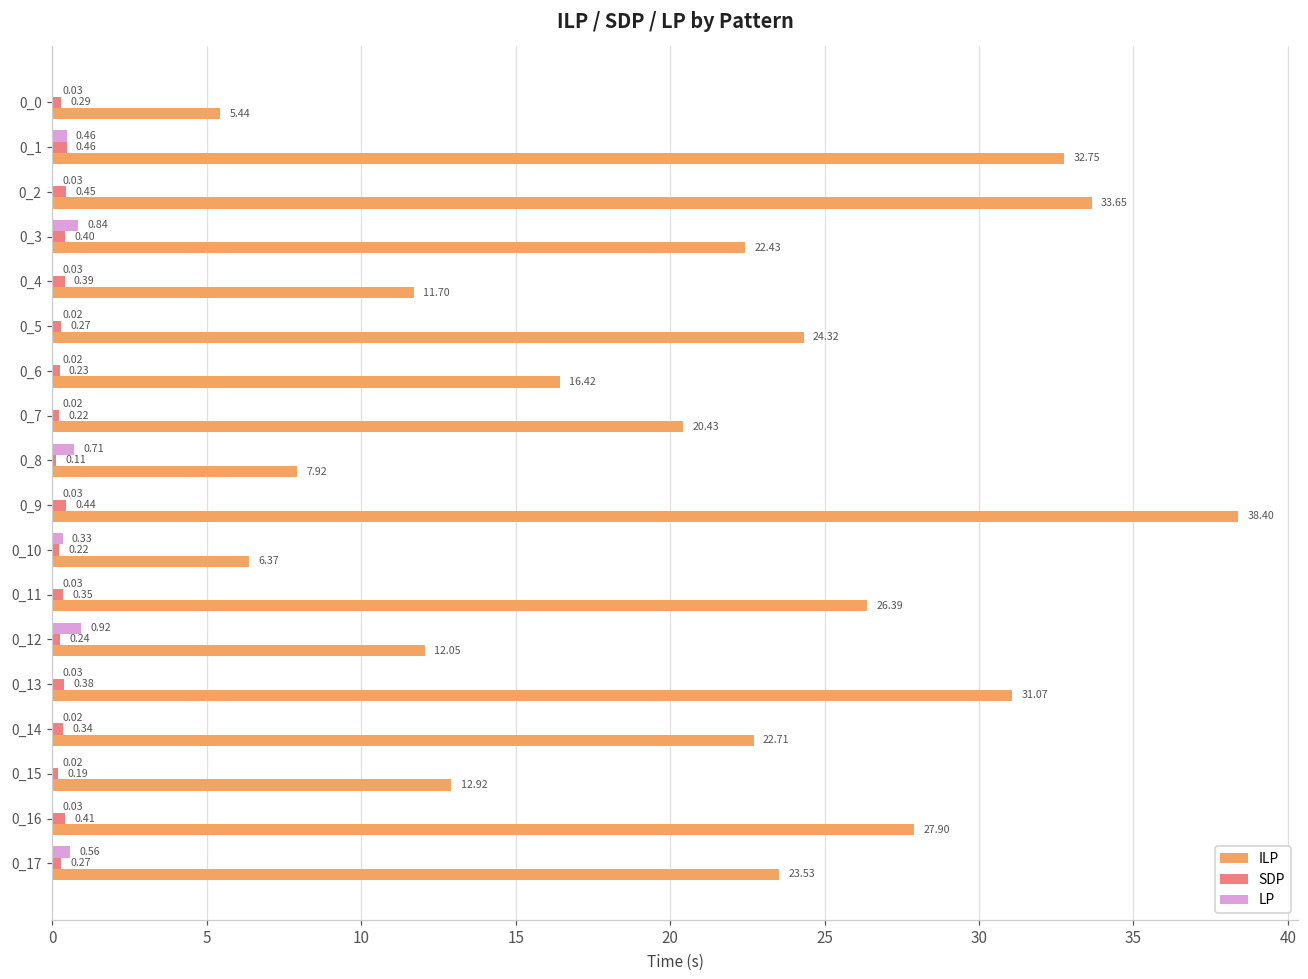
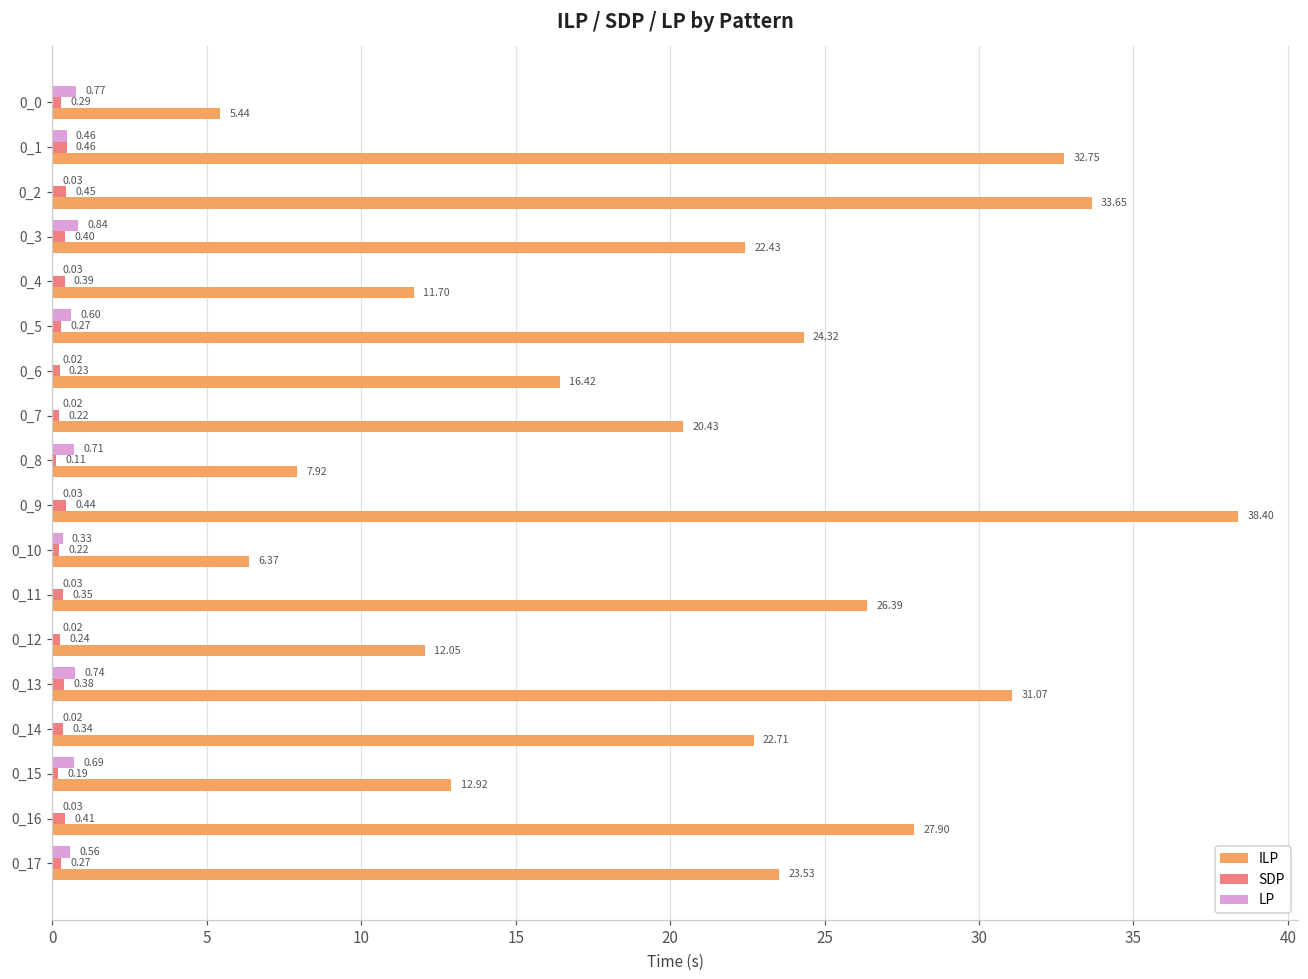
LP, 0_0: 0.03 -> 0.77
LP, 0_5: 0.02 -> 0.60
LP, 0_12: 0.92 -> 0.02
LP, 0_13: 0.03 -> 0.74
LP, 0_15: 0.02 -> 0.69
